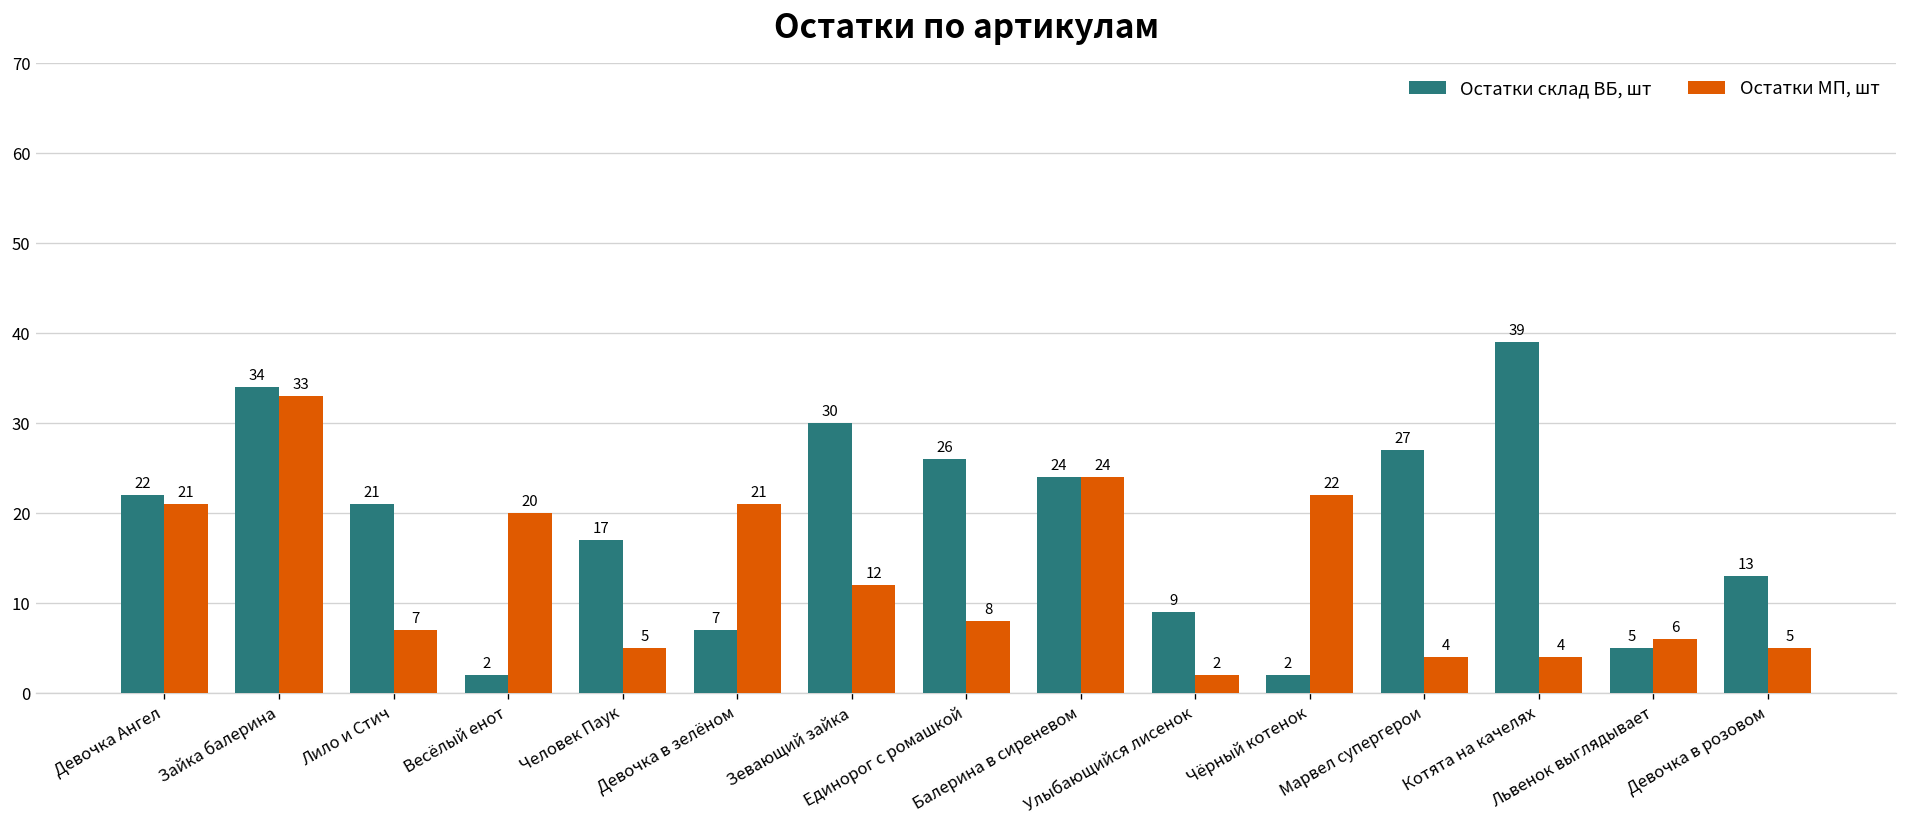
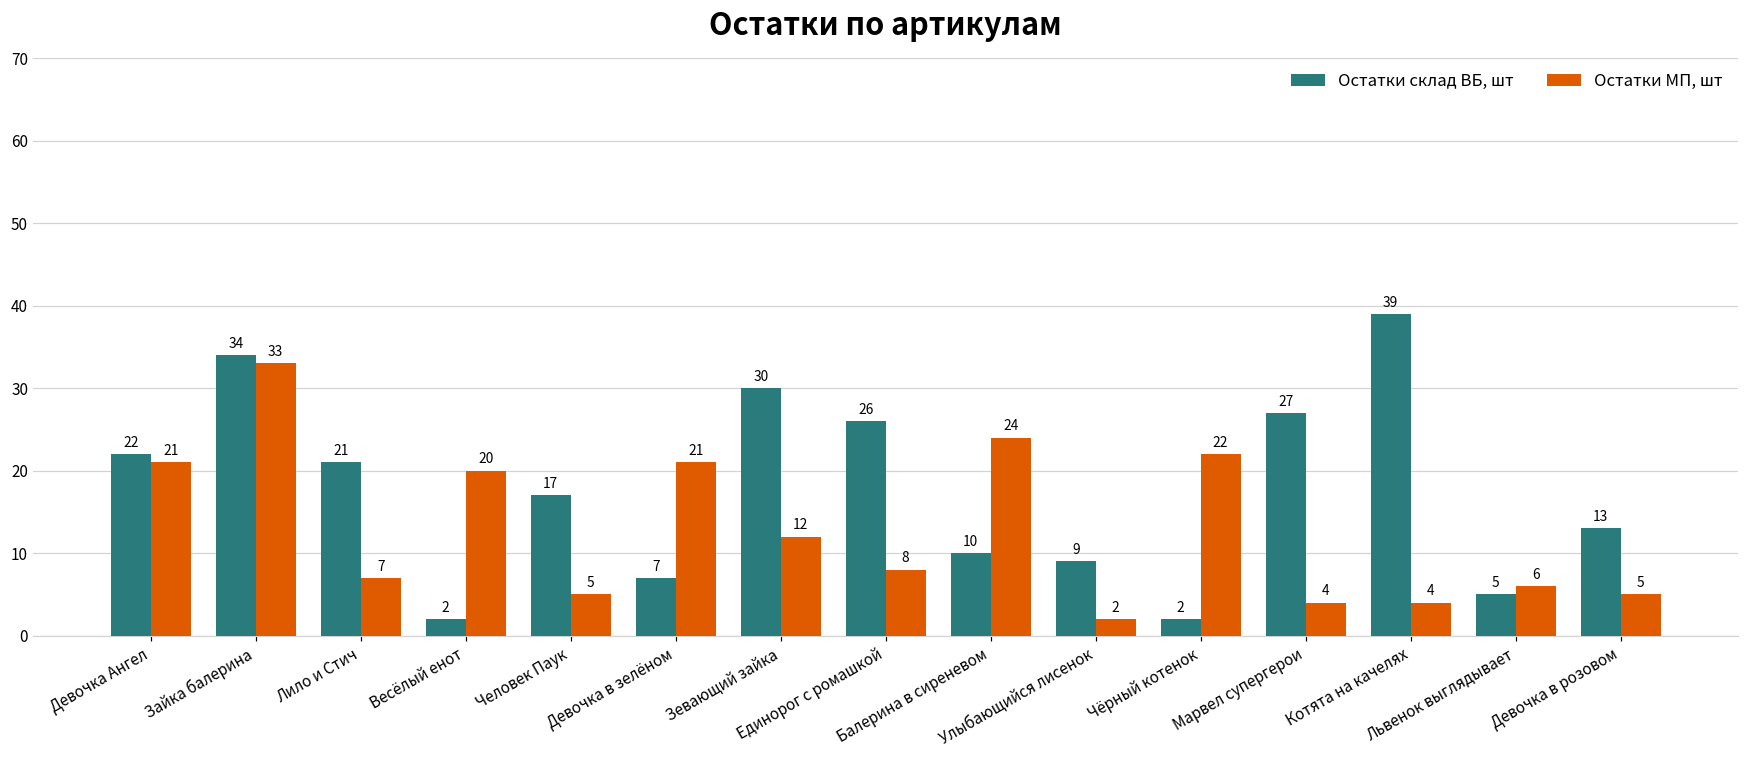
Остатки склад ВБ, шт, Балерина в сиреневом: 24 -> 10
